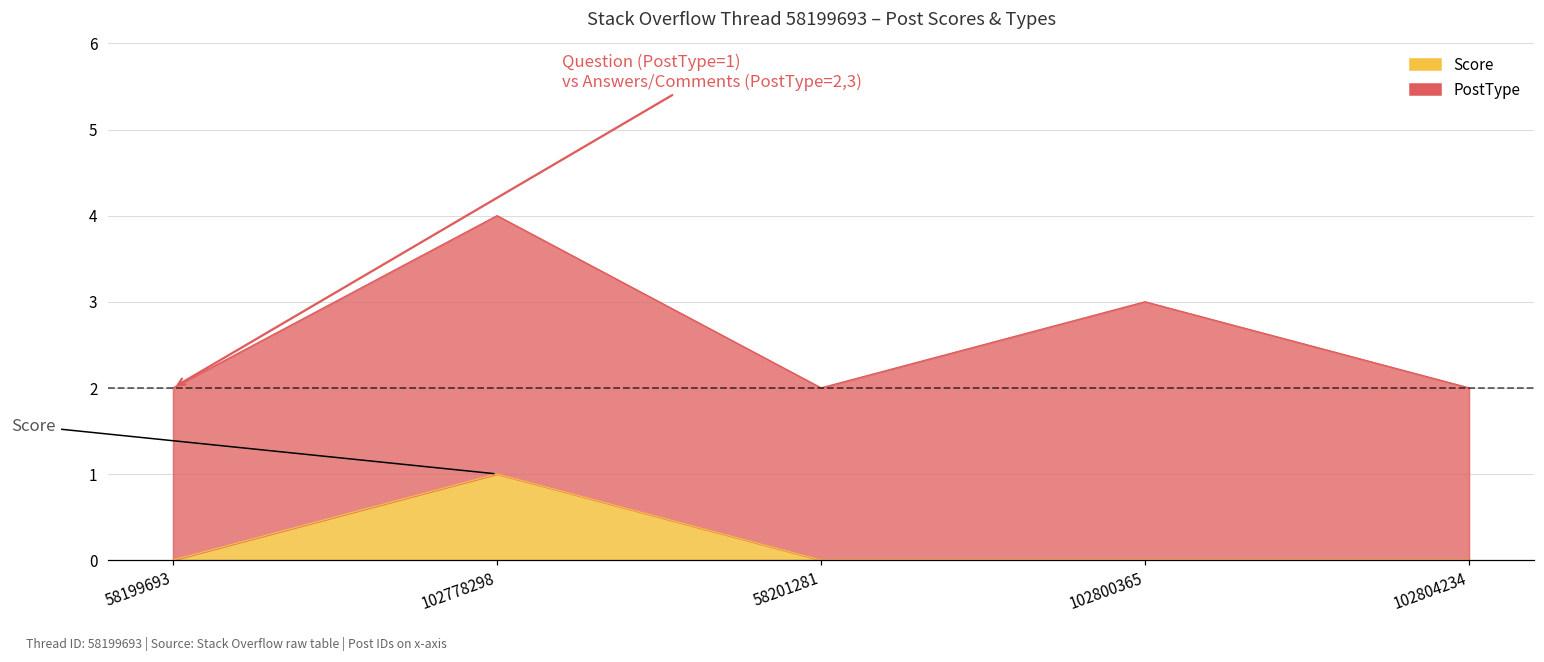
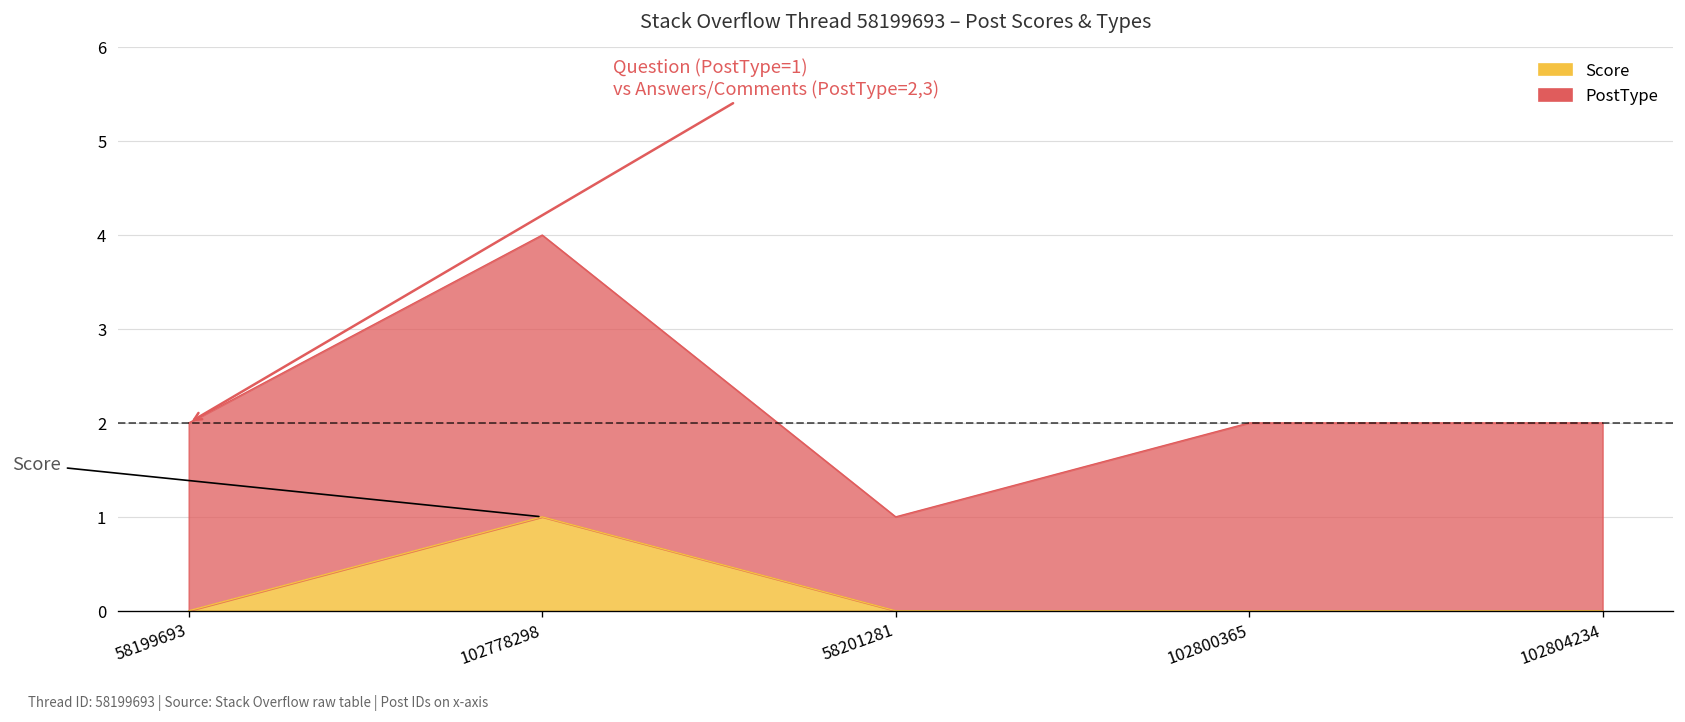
PostType, 58201281: 2 -> 1
PostType, 102800365: 3 -> 2
